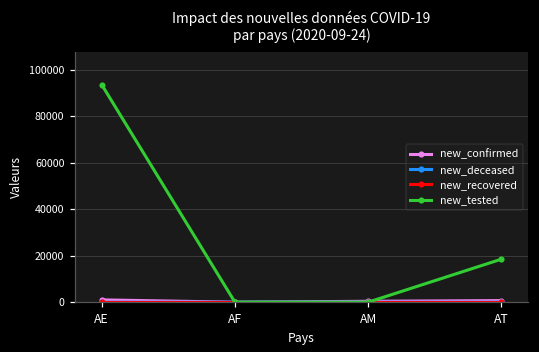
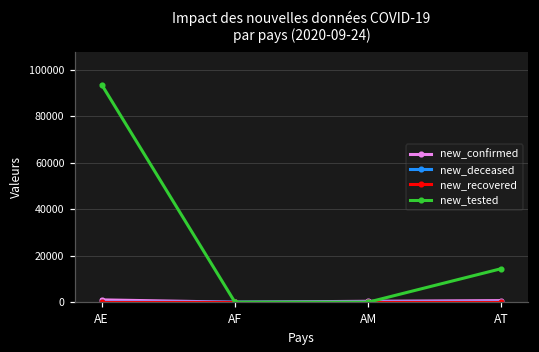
new_tested, AT: 19000 -> 14000
